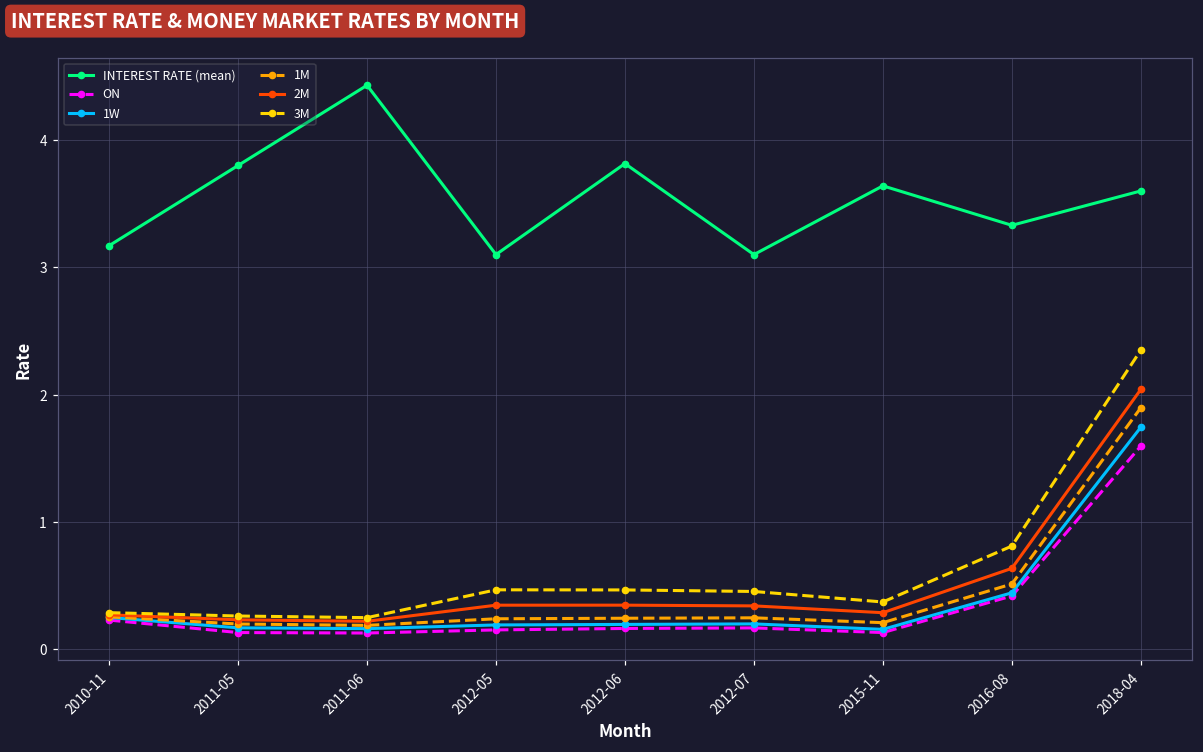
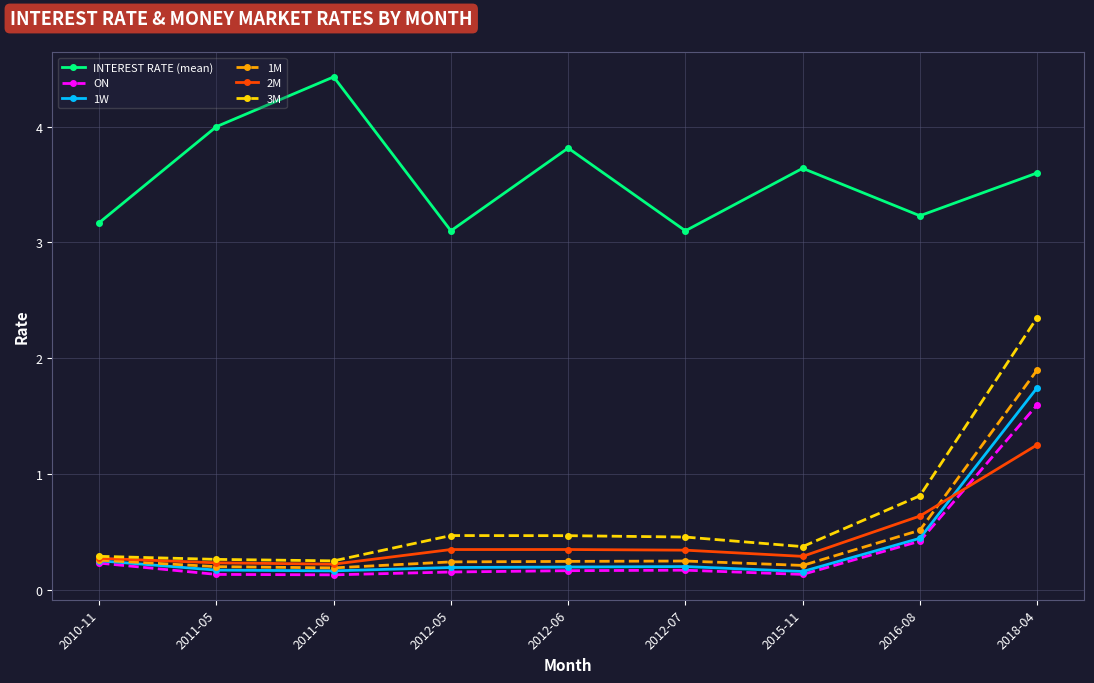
INTEREST RATE (mean), 2011-05: 3.8 -> 4.0
INTEREST RATE (mean), 2016-08: 3.33 -> 3.23
2M, 2018-04: 2.04 -> 1.25
